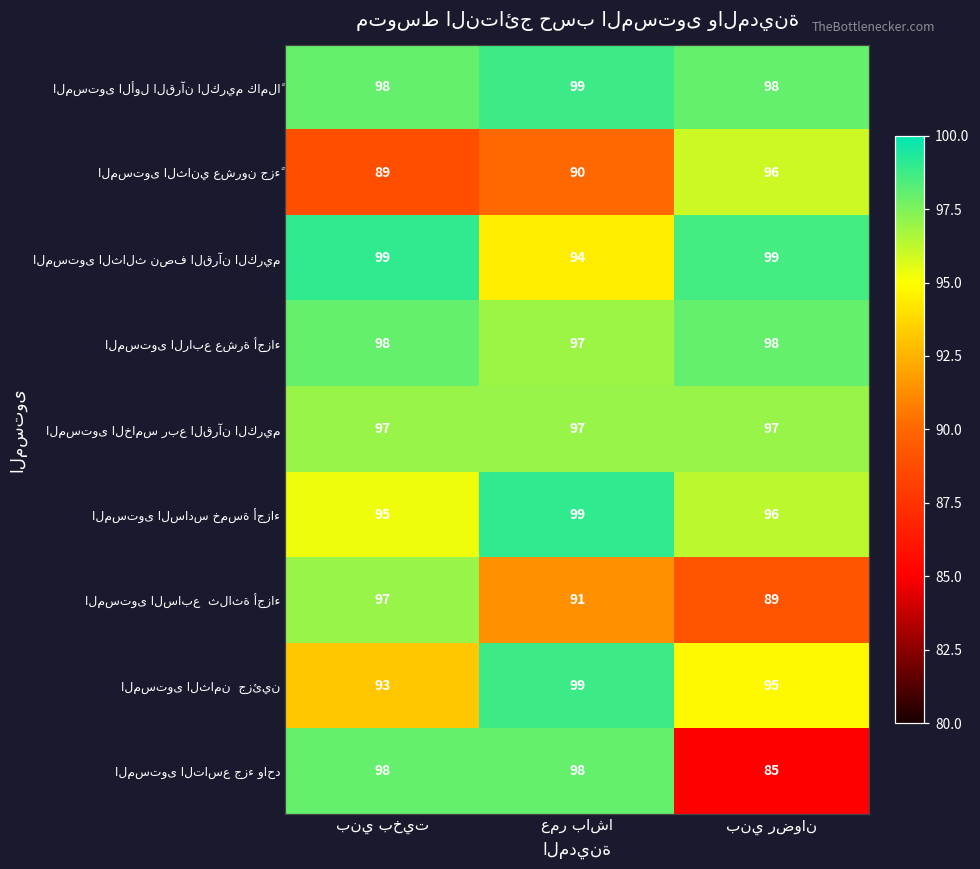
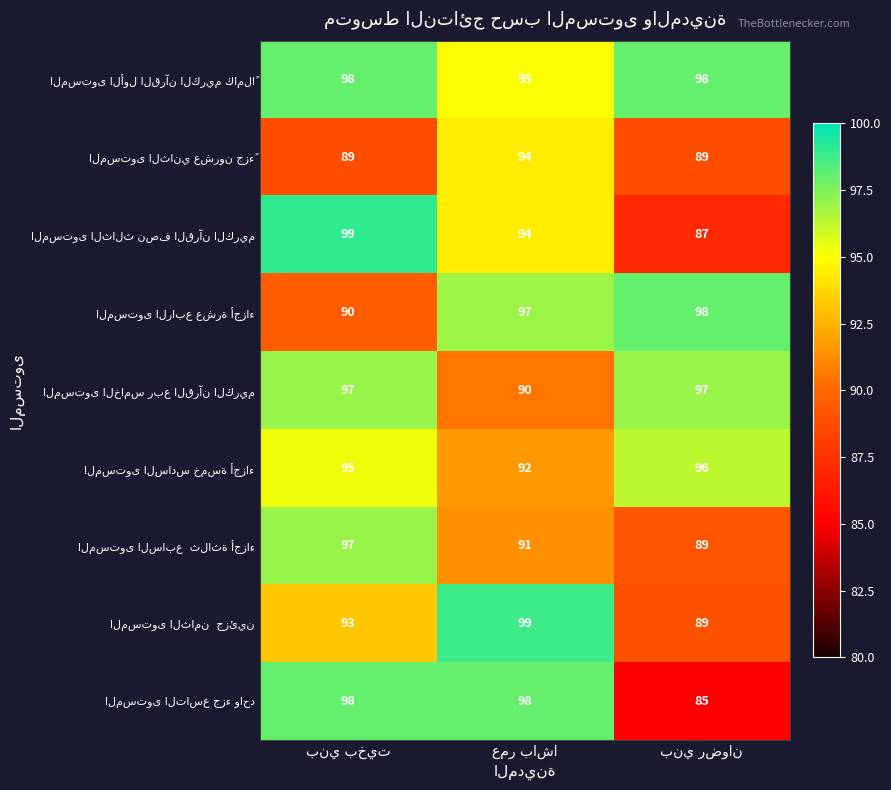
المستوى الأول القرآن الكريم كاملاً, عمر باشا: 99 -> 95
المستوى الثاني عشرون جزءً, عمر باشا: 90 -> 94
المستوى الثاني عشرون جزءً, بني رضوان: 96 -> 89
المستوى الثالث نصف القرآن الكريم, بني رضوان: 99 -> 87
المستوى الرابع عشرة أجزاء, بني بخيت: 98 -> 90
المستوى الخامس ربع القرآن الكريم, عمر باشا: 97 -> 90
المستوى السادس خمسة أجزاء, عمر باشا: 99 -> 92
المستوى الثامن جزئين, بني رضوان: 95 -> 89
